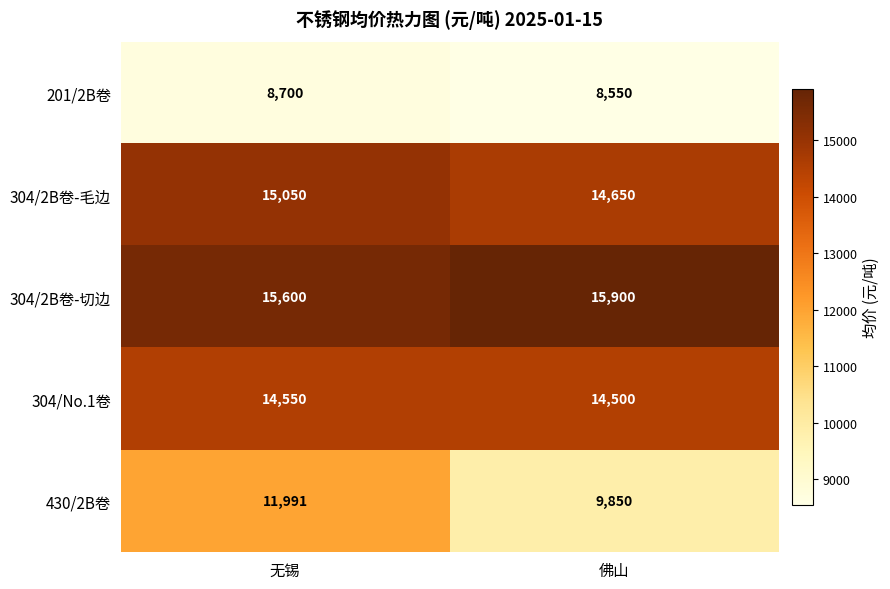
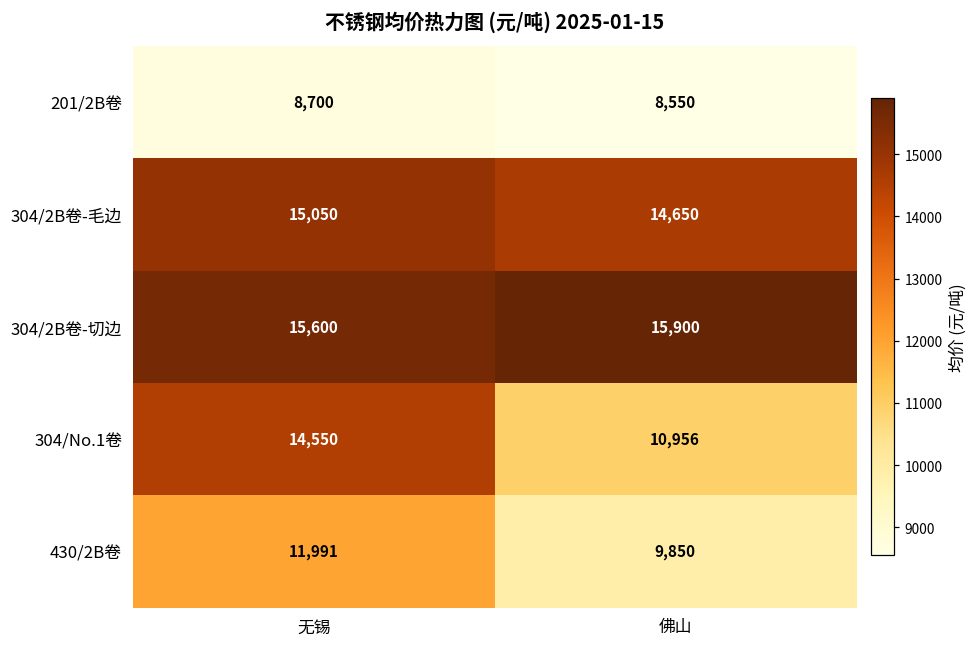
304/No.1卷, 佛山: 14,500 -> 10,956
